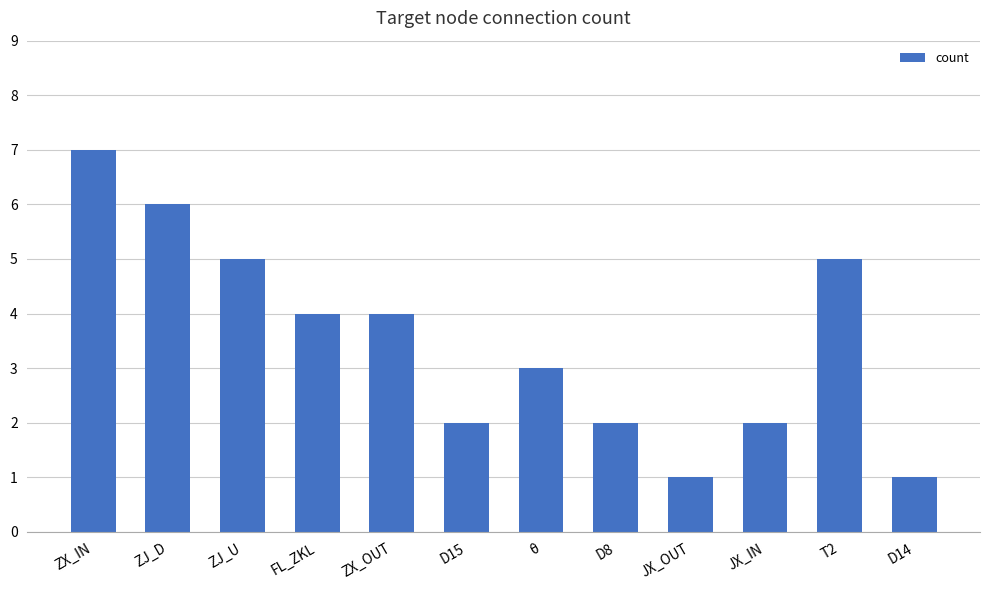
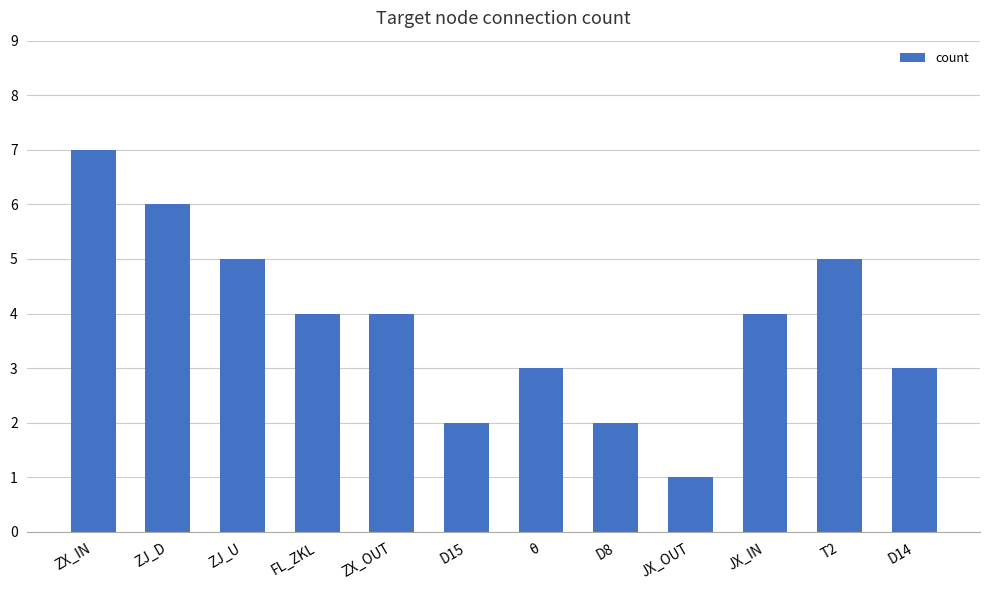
JX_IN: 2 -> 4
D14: 1 -> 3
